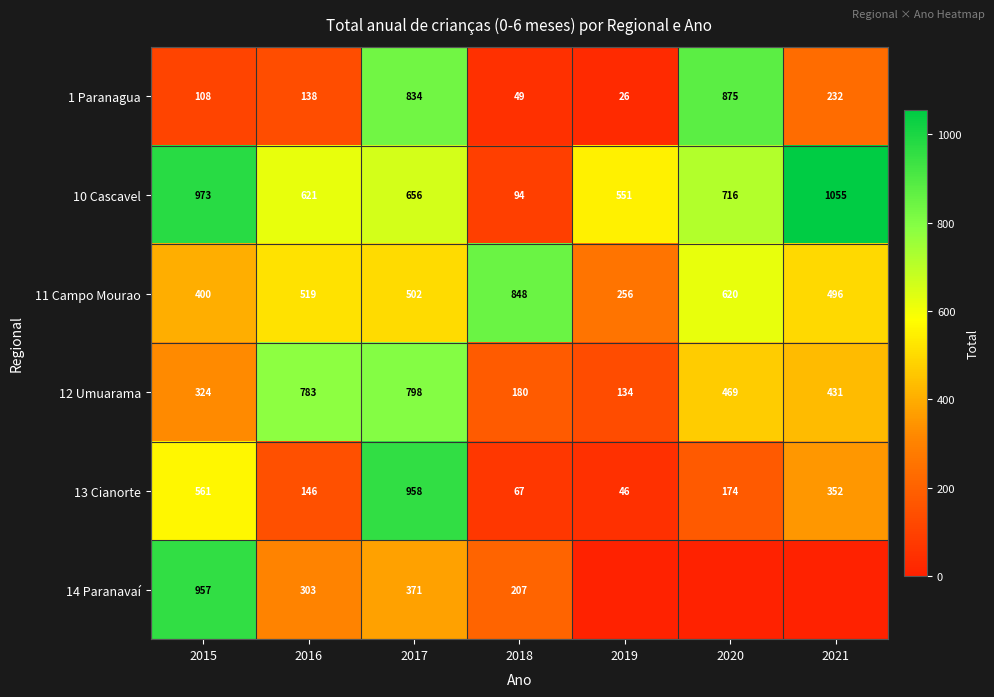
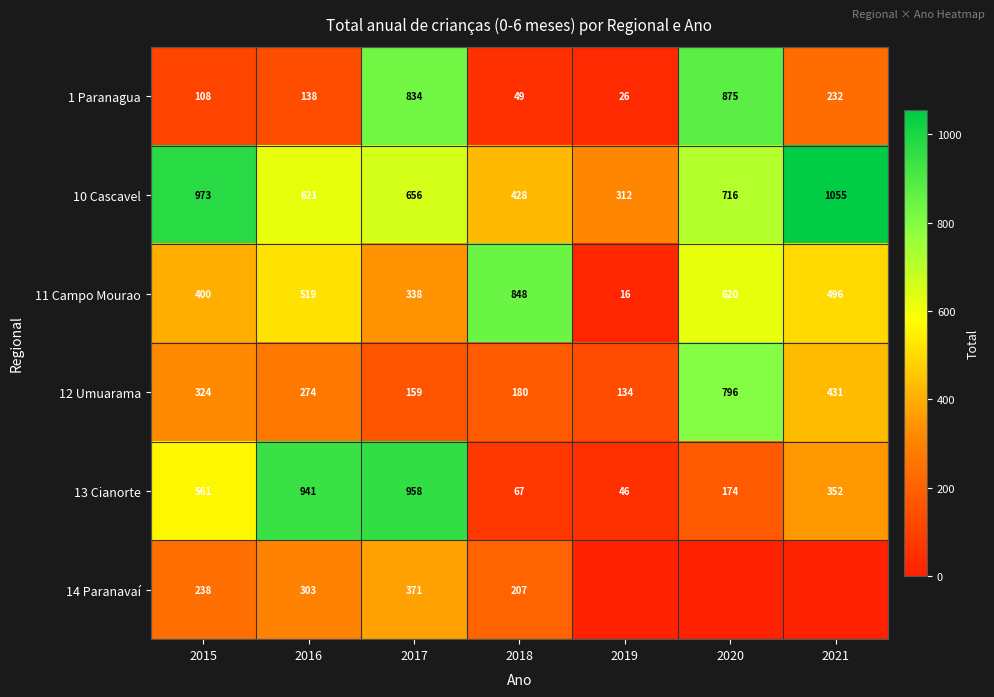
10 Cascavel, 2018: 94 -> 428
10 Cascavel, 2019: 551 -> 312
11 Campo Mourao, 2017: 502 -> 338
11 Campo Mourao, 2019: 256 -> 16
12 Umuarama, 2016: 783 -> 274
12 Umuarama, 2017: 798 -> 159
12 Umuarama, 2020: 469 -> 796
13 Cianorte, 2016: 146 -> 941
14 Paranavaí, 2015: 957 -> 238
